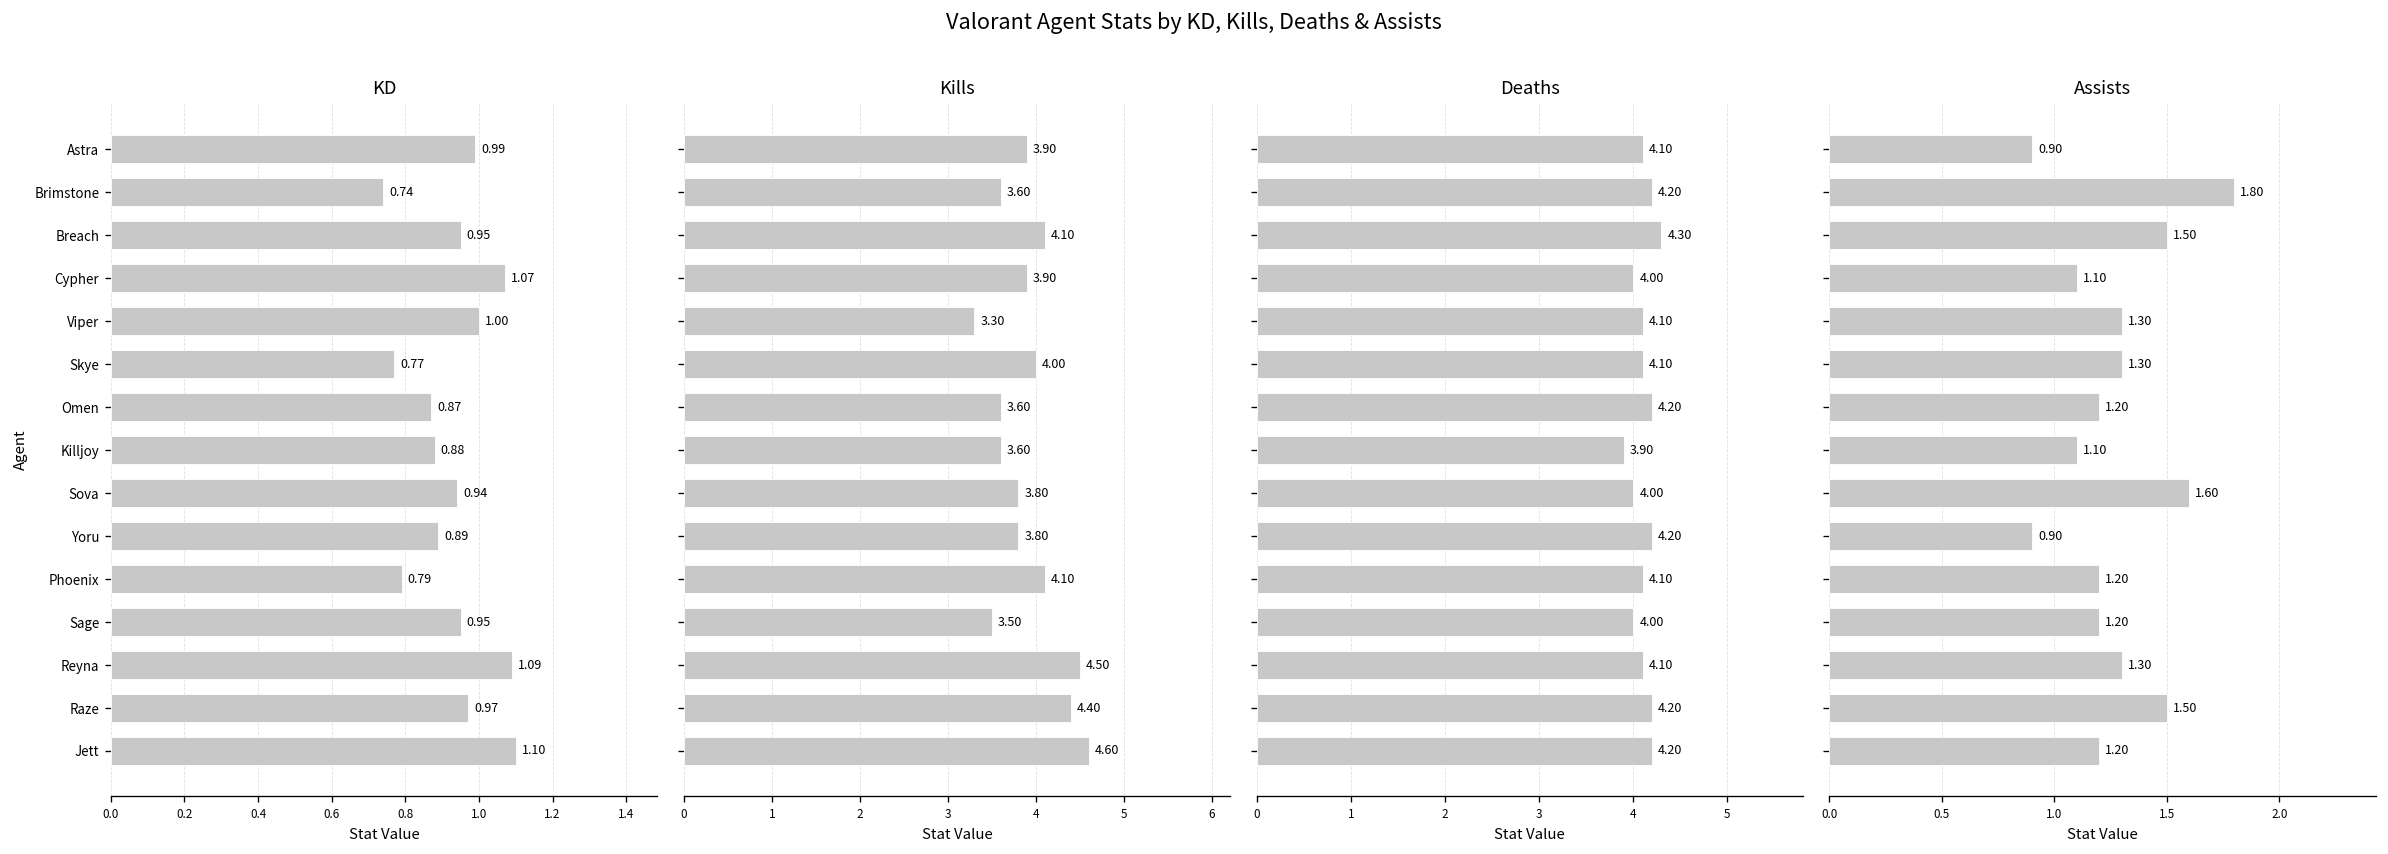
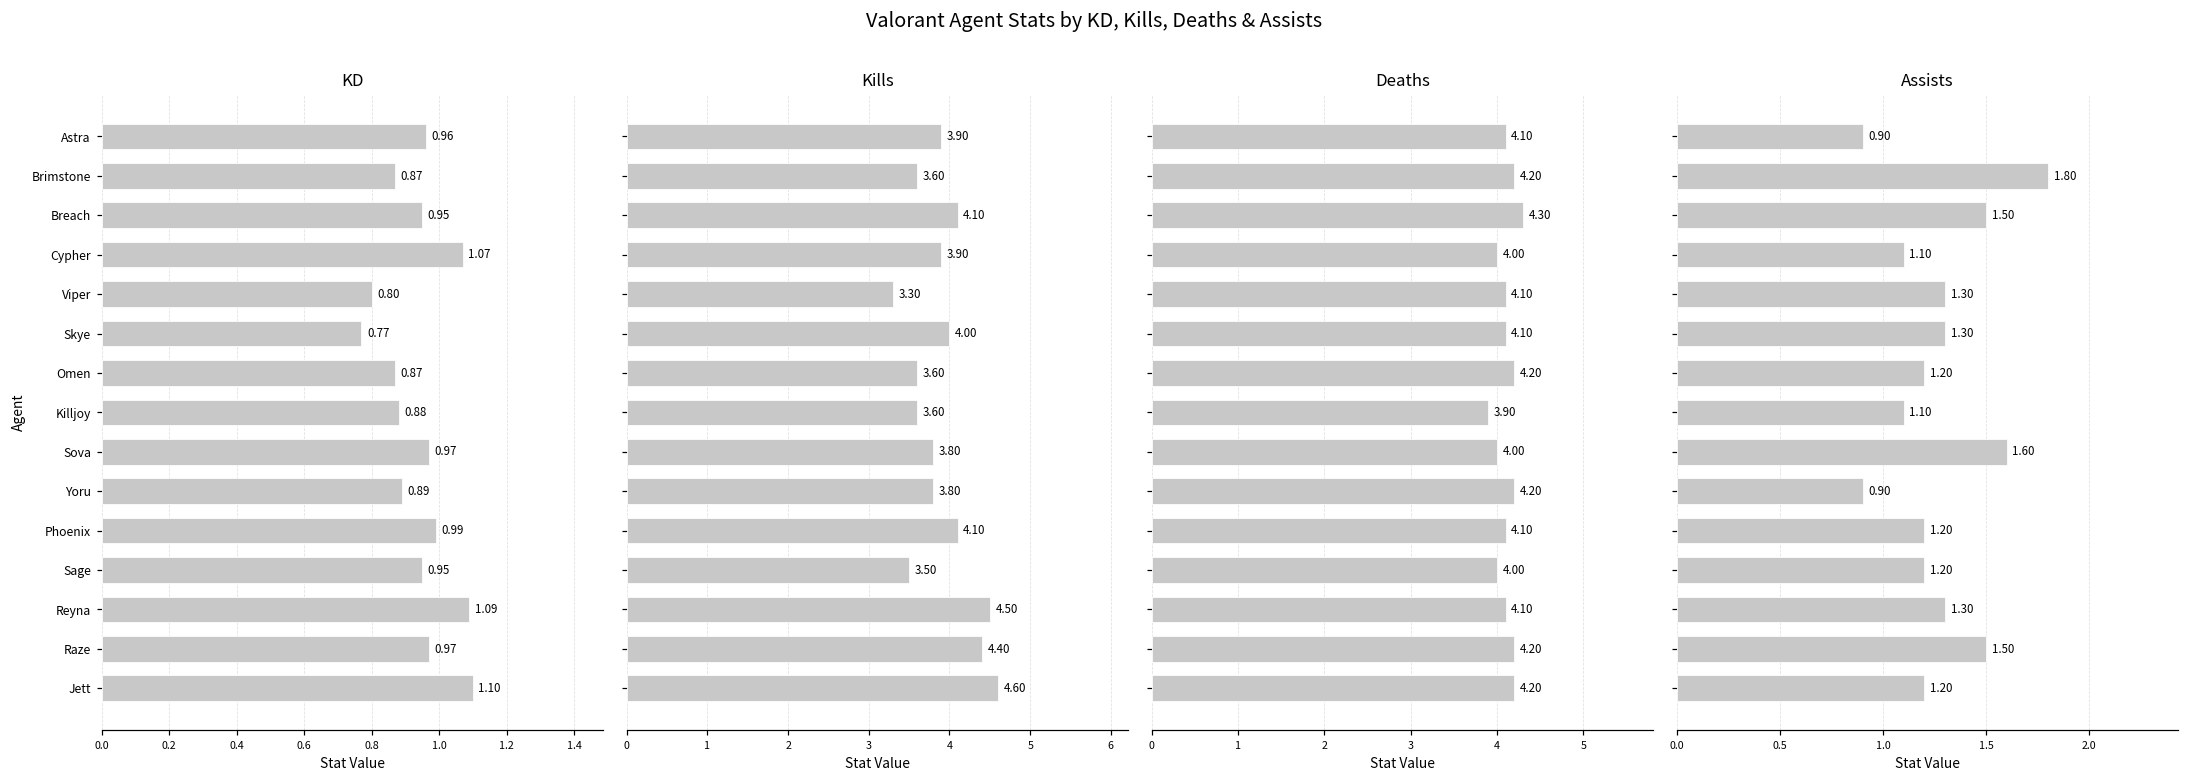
KD, Astra: 0.99 -> 0.96
KD, Brimstone: 0.74 -> 0.87
KD, Viper: 1.00 -> 0.80
KD, Sova: 0.94 -> 0.97
KD, Phoenix: 0.79 -> 0.99
